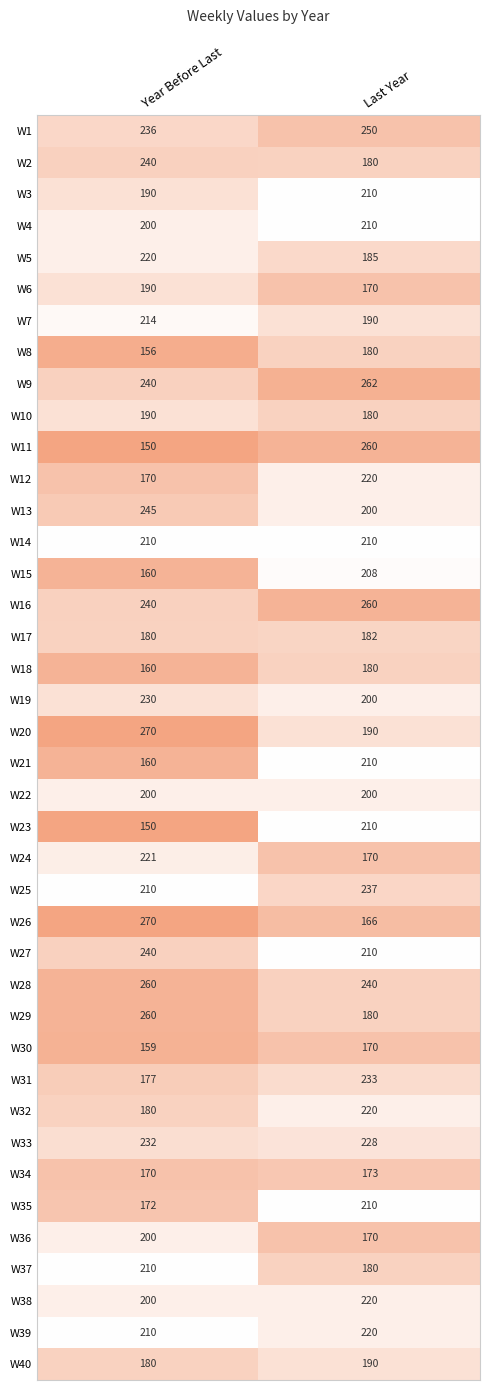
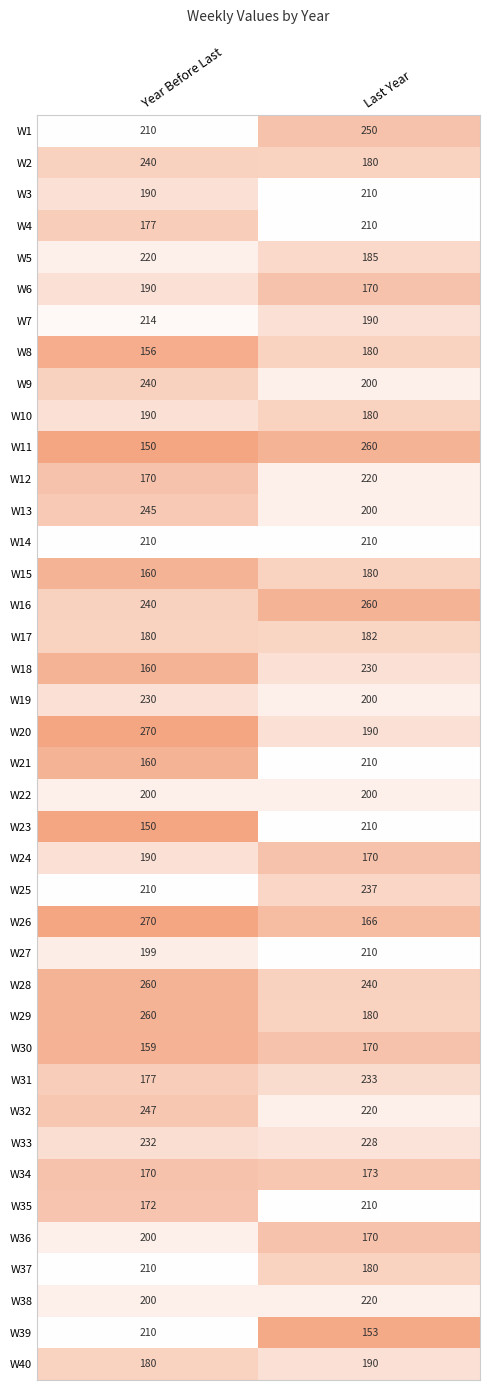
W1, Year Before Last: 236 -> 210
W4, Year Before Last: 200 -> 177
W9, Last Year: 262 -> 200
W15, Last Year: 208 -> 180
W18, Last Year: 180 -> 230
W24, Year Before Last: 221 -> 190
W27, Year Before Last: 240 -> 199
W32, Year Before Last: 180 -> 247
W39, Last Year: 220 -> 153
